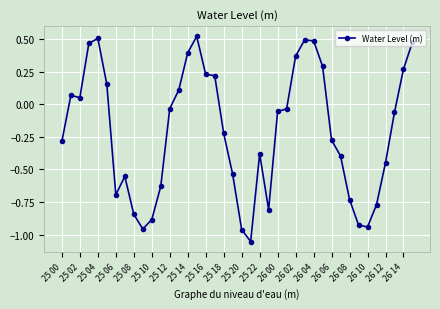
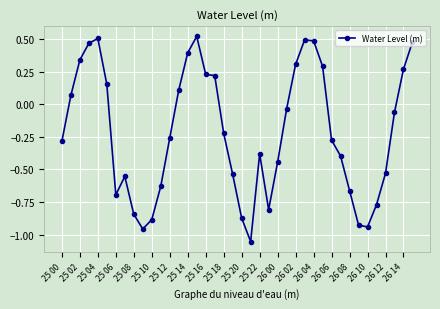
25 02: 0.05 -> 0.34
25 12: -0.03 -> -0.26
25 20: -0.96 -> -0.87
26 00: -0.05 -> -0.44
26 02: 0.37 -> 0.31
26 08: -0.73 -> -0.66
26 12: -0.45 -> -0.53
